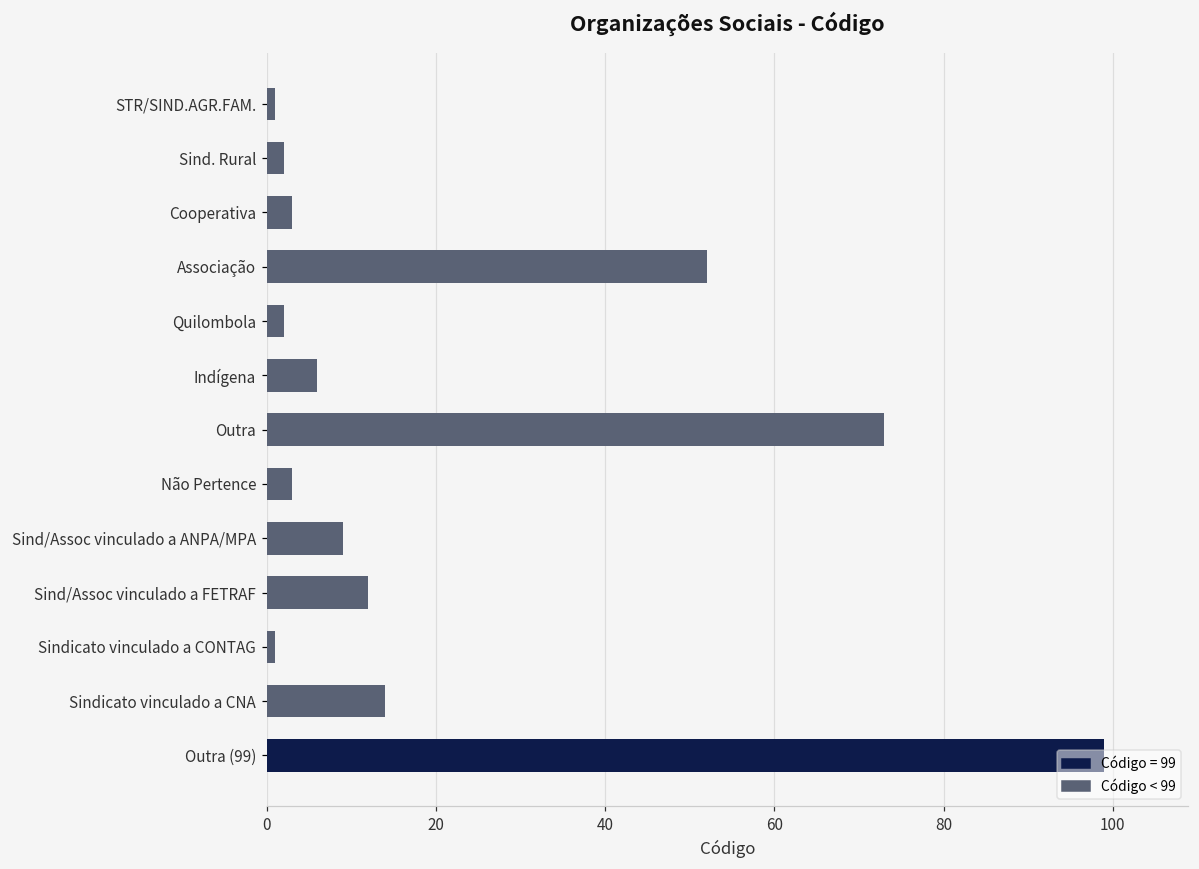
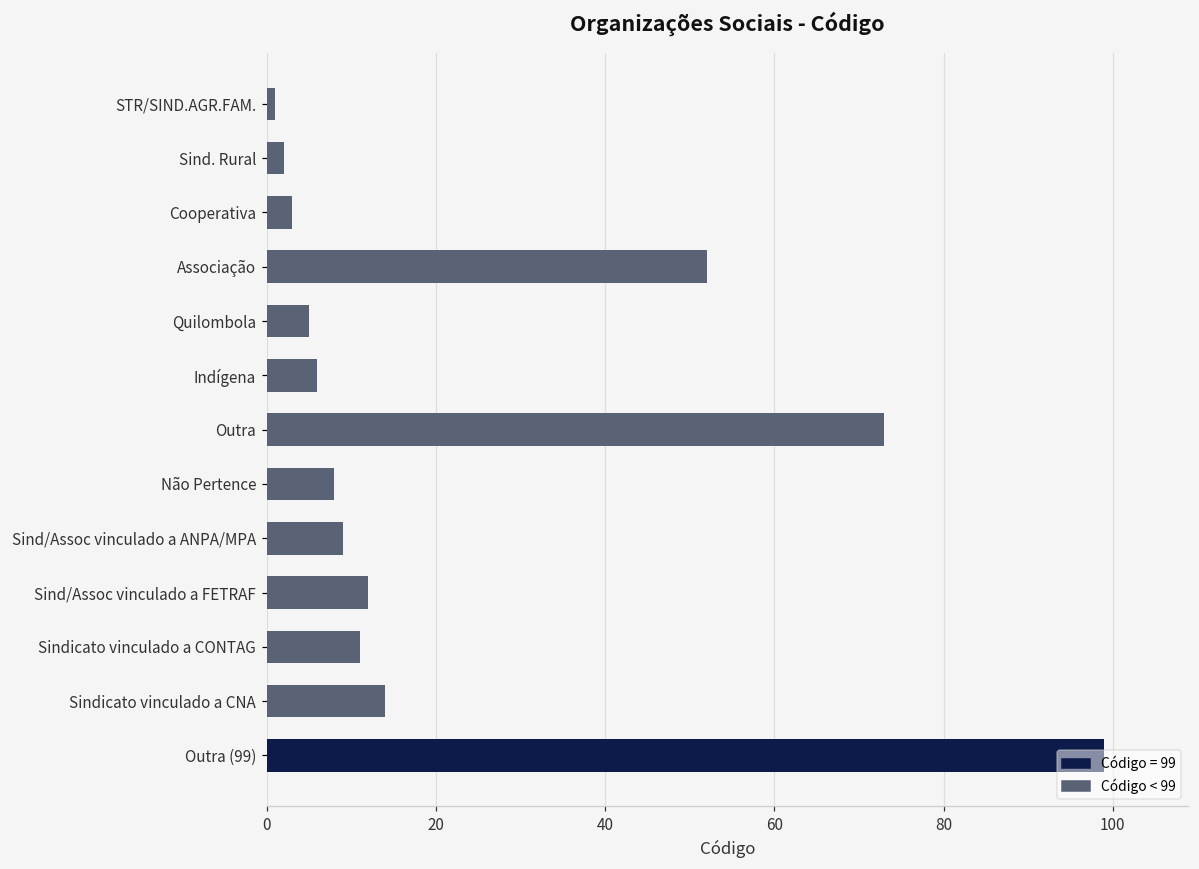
Quilombola: 2 -> 5
Não Pertence: 3 -> 8
Sindicato vinculado a CONTAG: 1 -> 11
